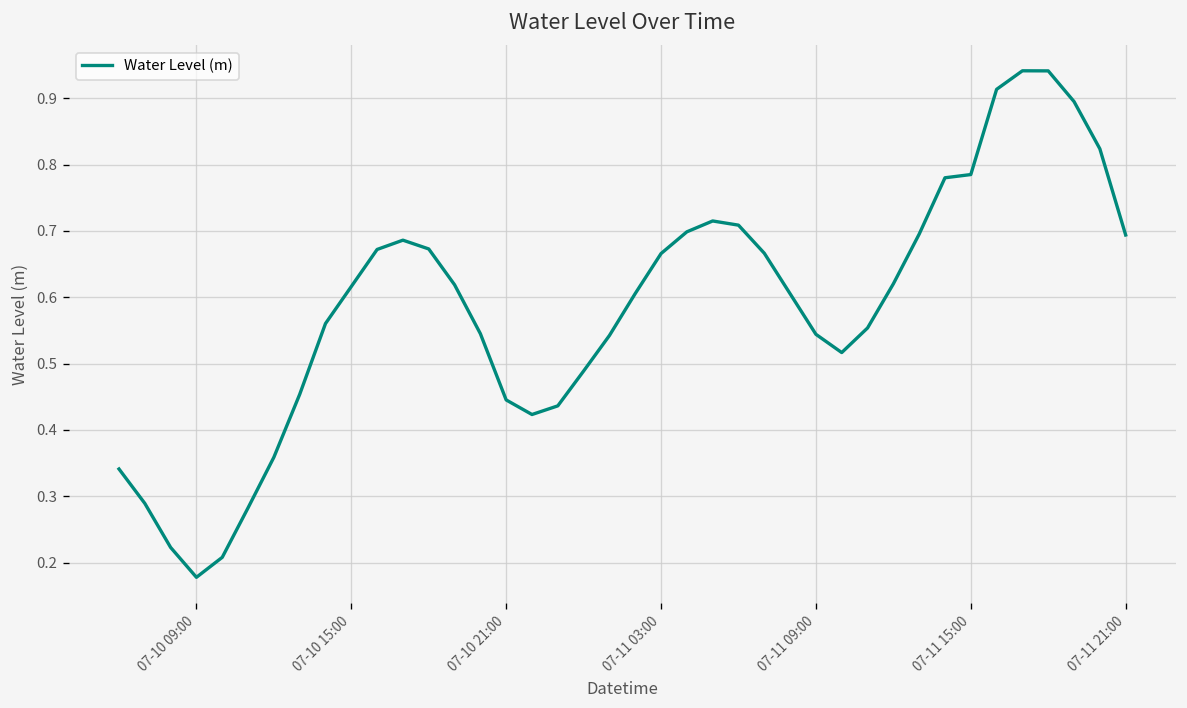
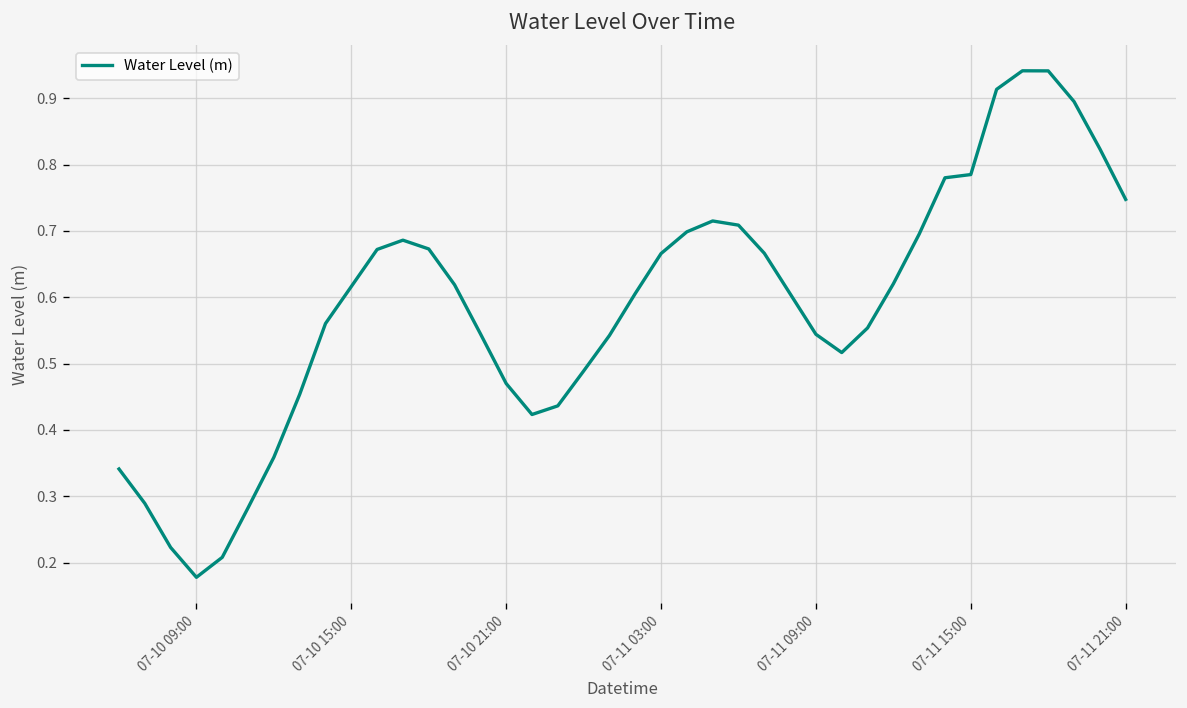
07-10 21:00: 0.45 -> 0.47
07-11 21:00: 0.69 -> 0.75
